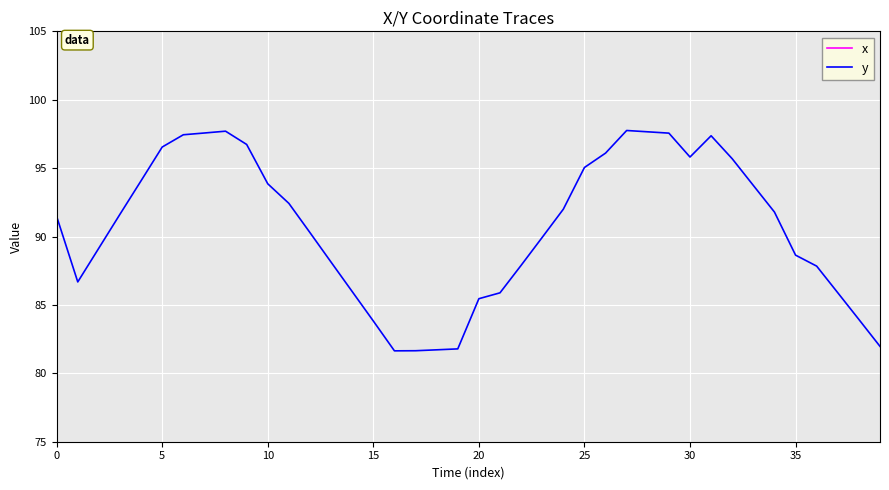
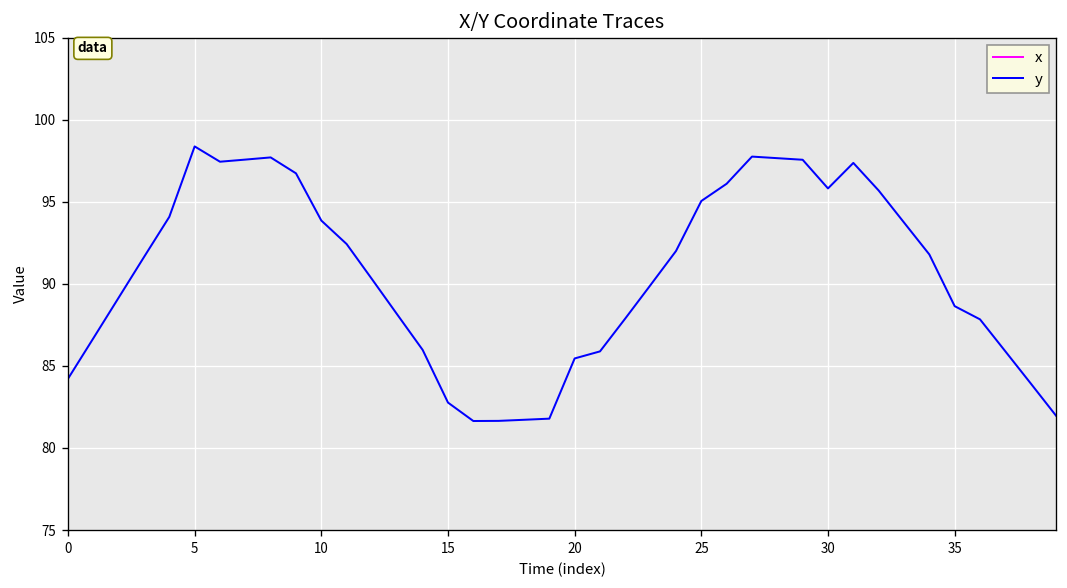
y, 0: 91.5 -> 84.2
y, 5: 96.5 -> 98.4
y, 15: 83.8 -> 82.8
